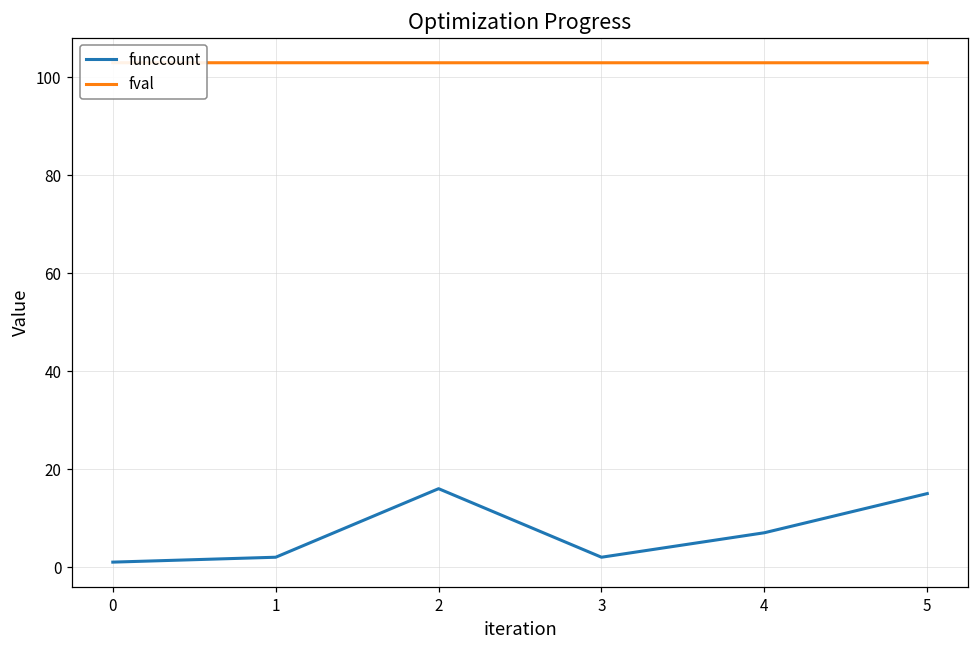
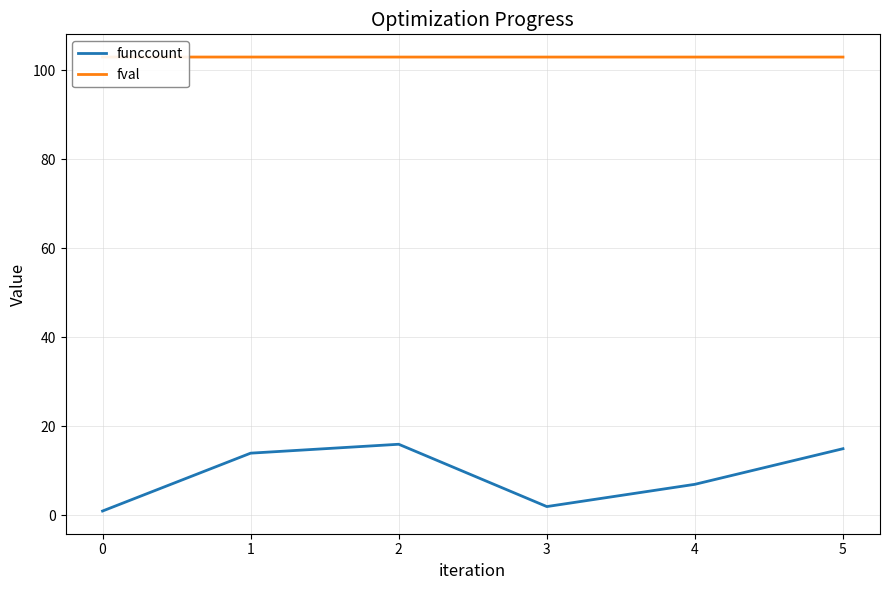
funccount, 1: 2 -> 14
